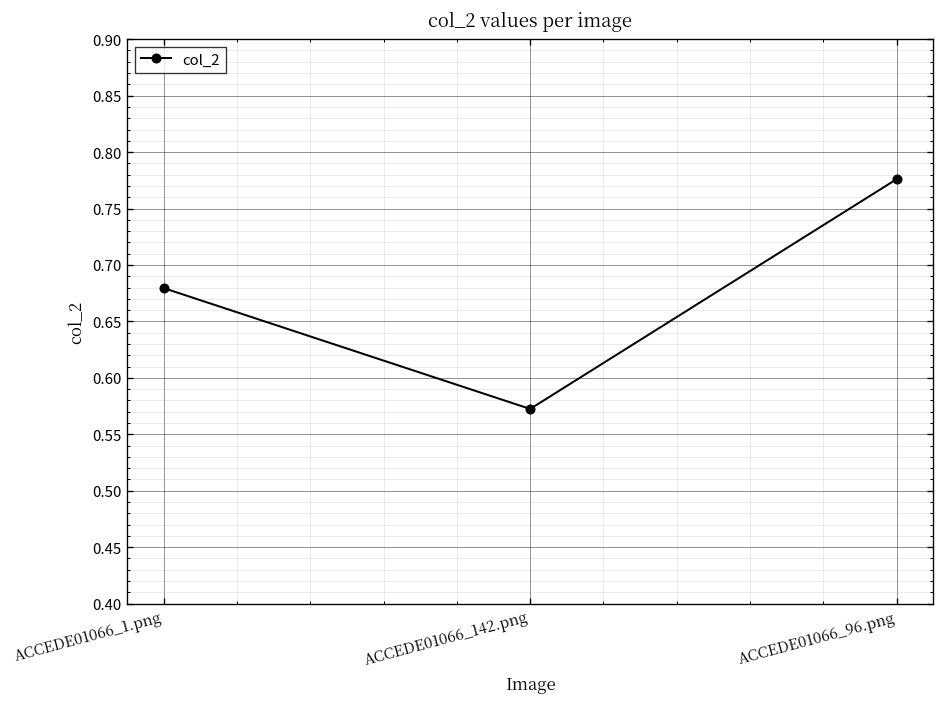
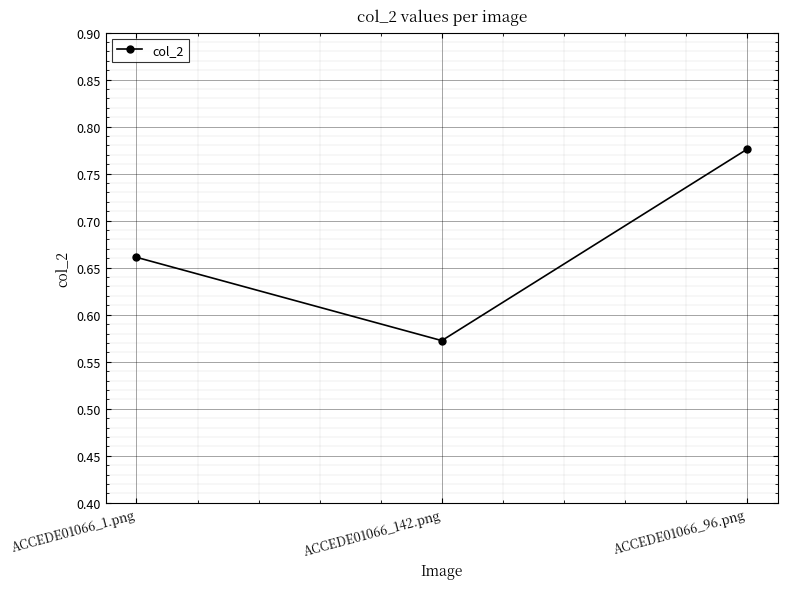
ACCEDE01066_1.png: 0.68 -> 0.66
